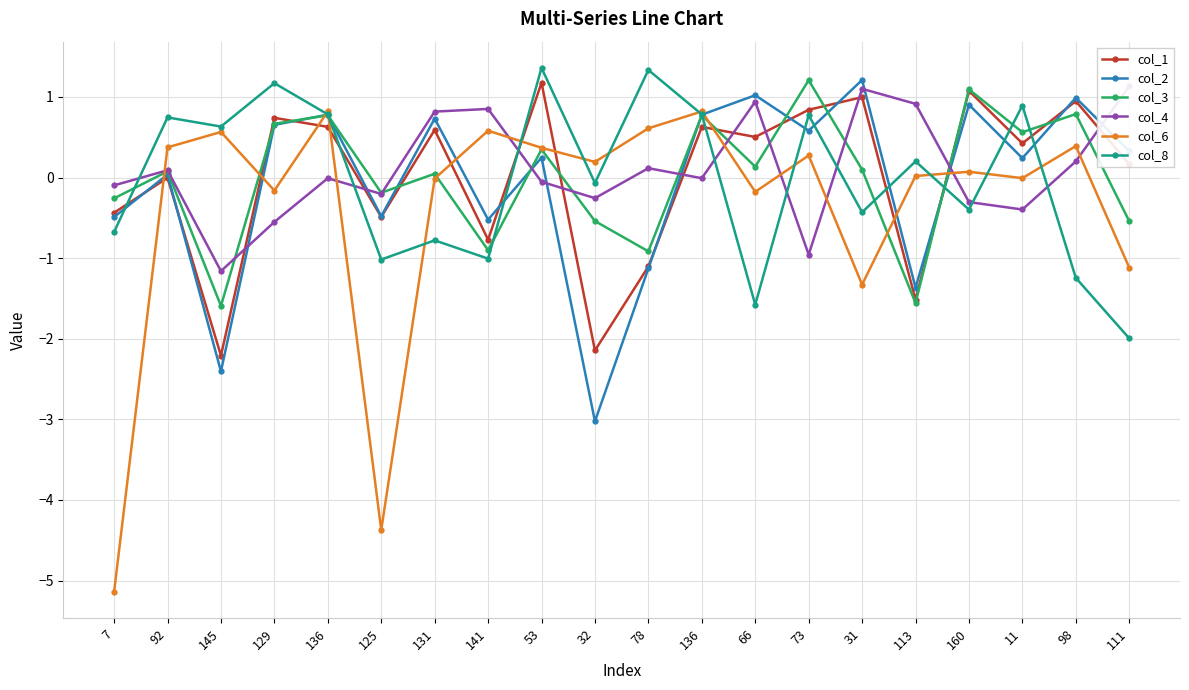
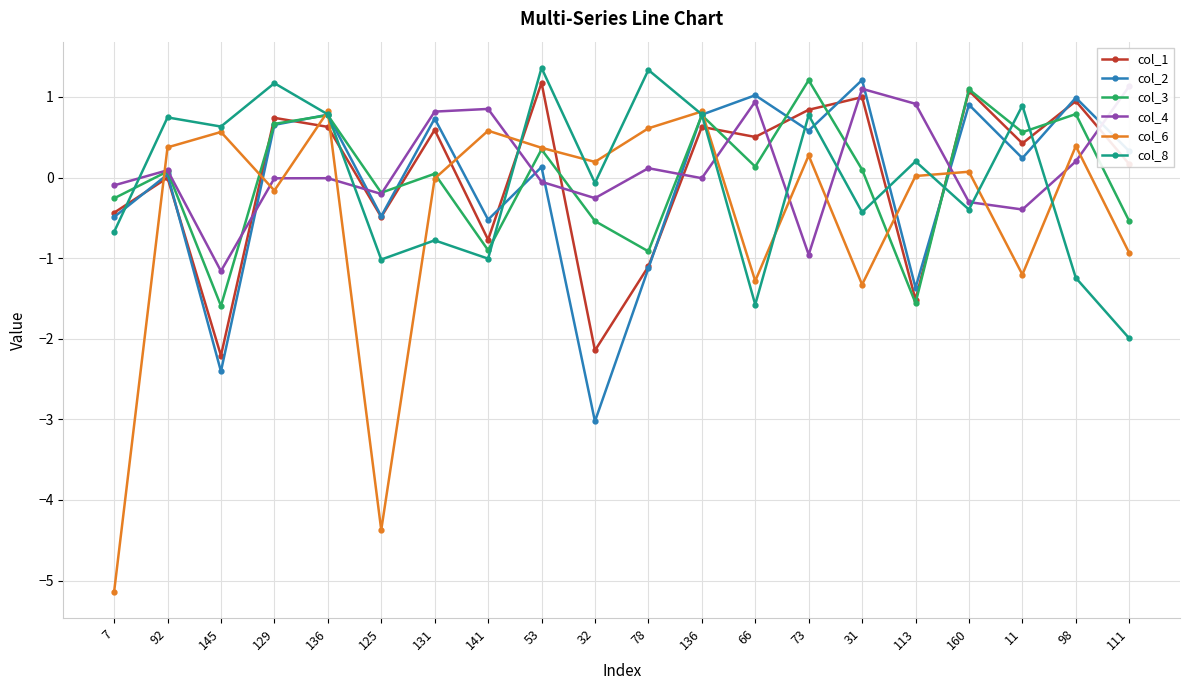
col_4, 129: -0.6 -> 0.0
col_2, 53: 0.2 -> 0.1
col_6, 66: -0.2 -> -1.3
col_6, 11: 0.0 -> -1.2
col_6, 111: -1.1 -> -0.9
